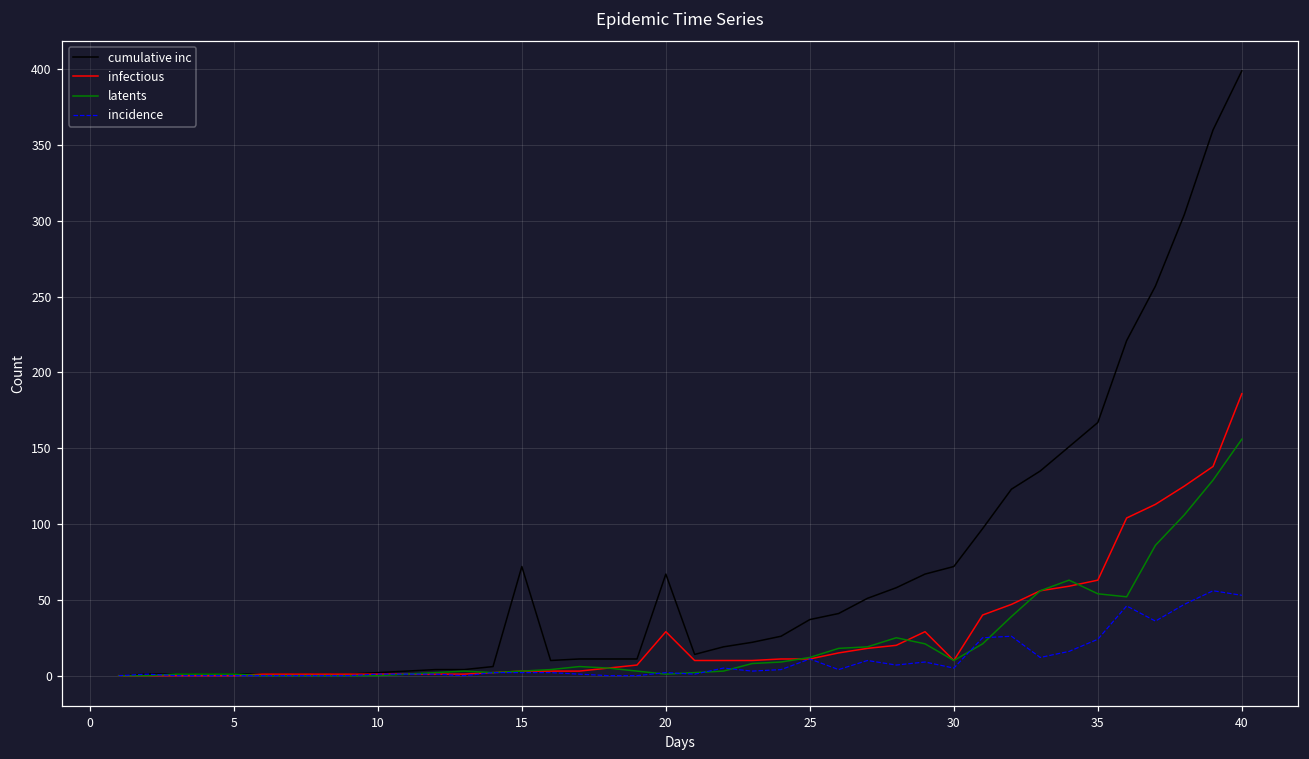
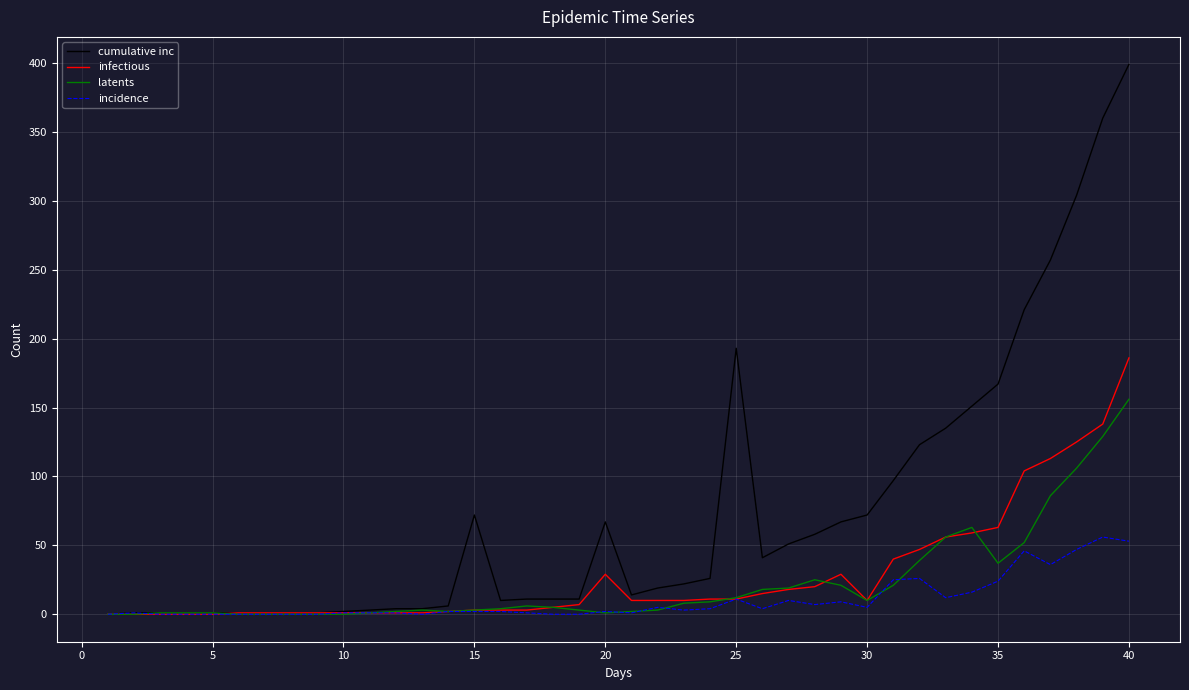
cumulative inc, 25: 37 -> 193
latents, 35: 54 -> 37
